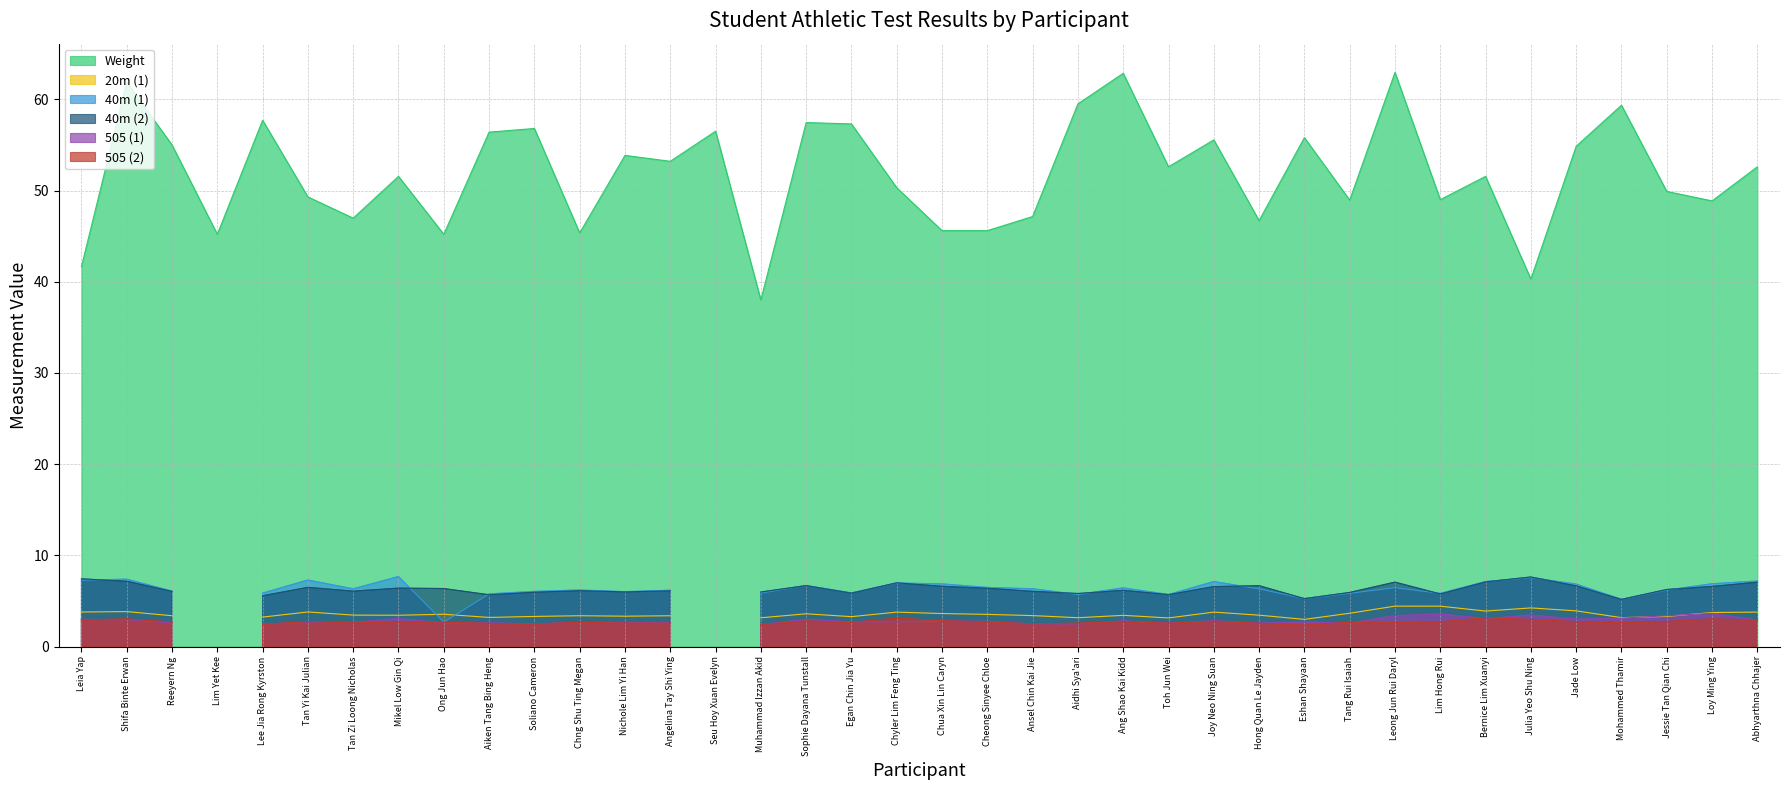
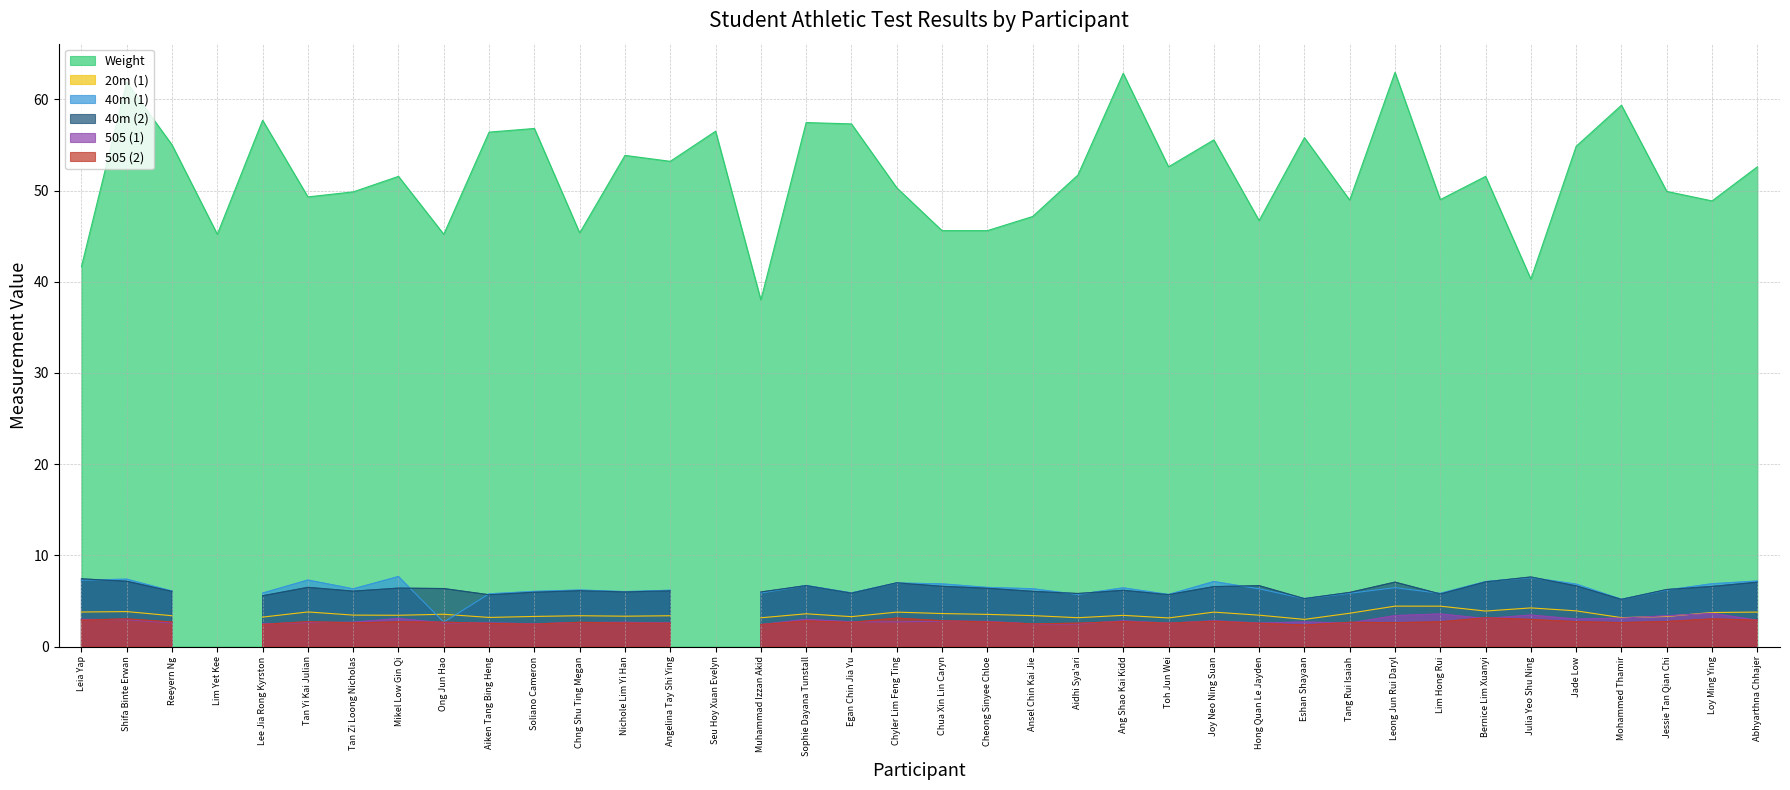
Weight, Tan Zi Loong Nicholas: 47 -> 50
Weight, Aidhi Sya'ari: 60 -> 52
